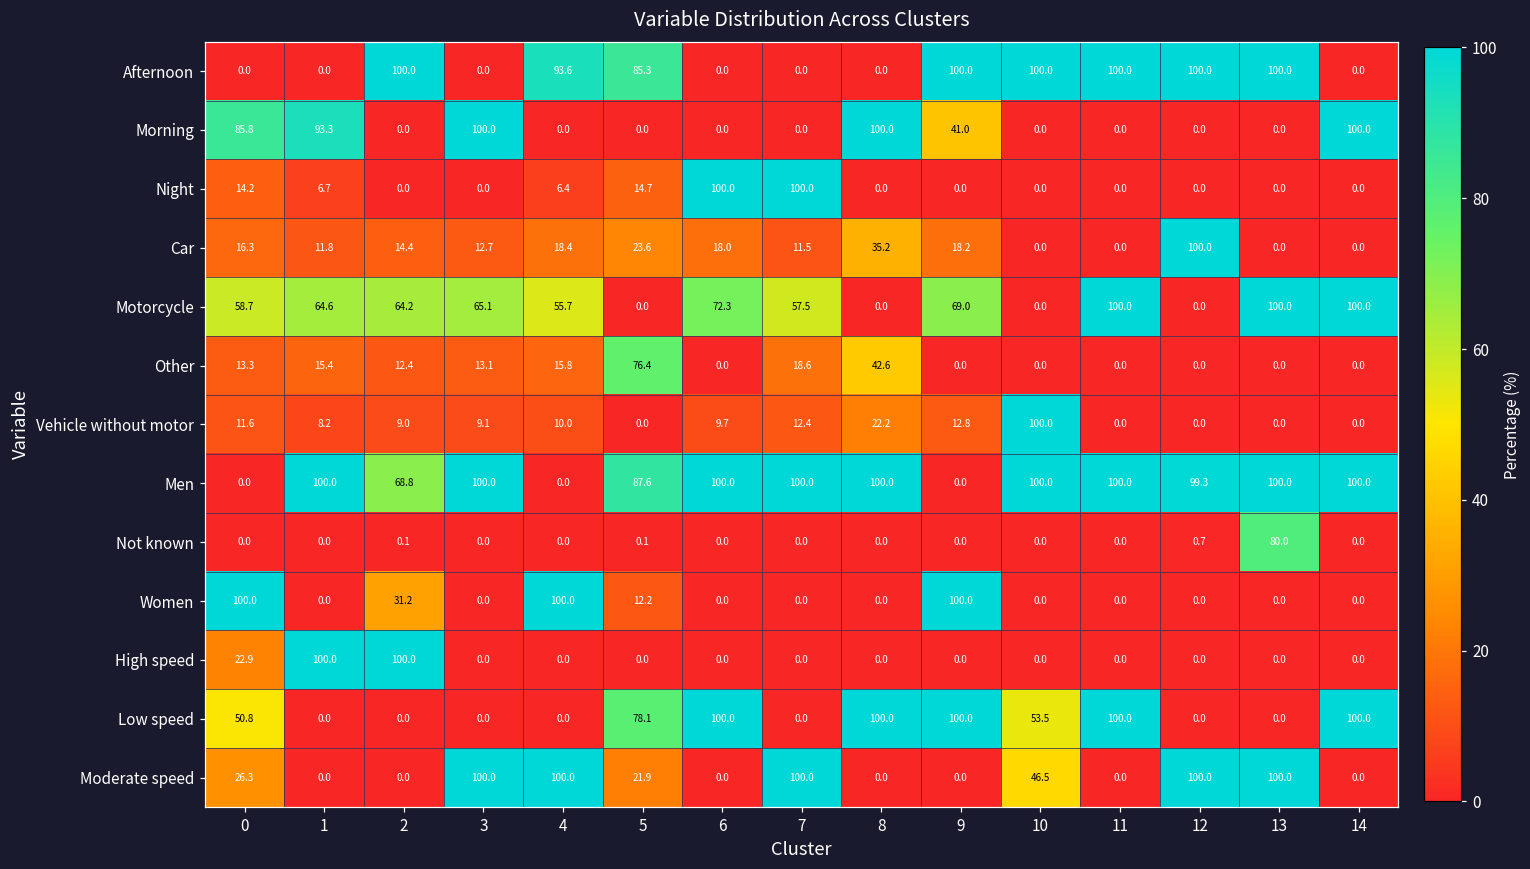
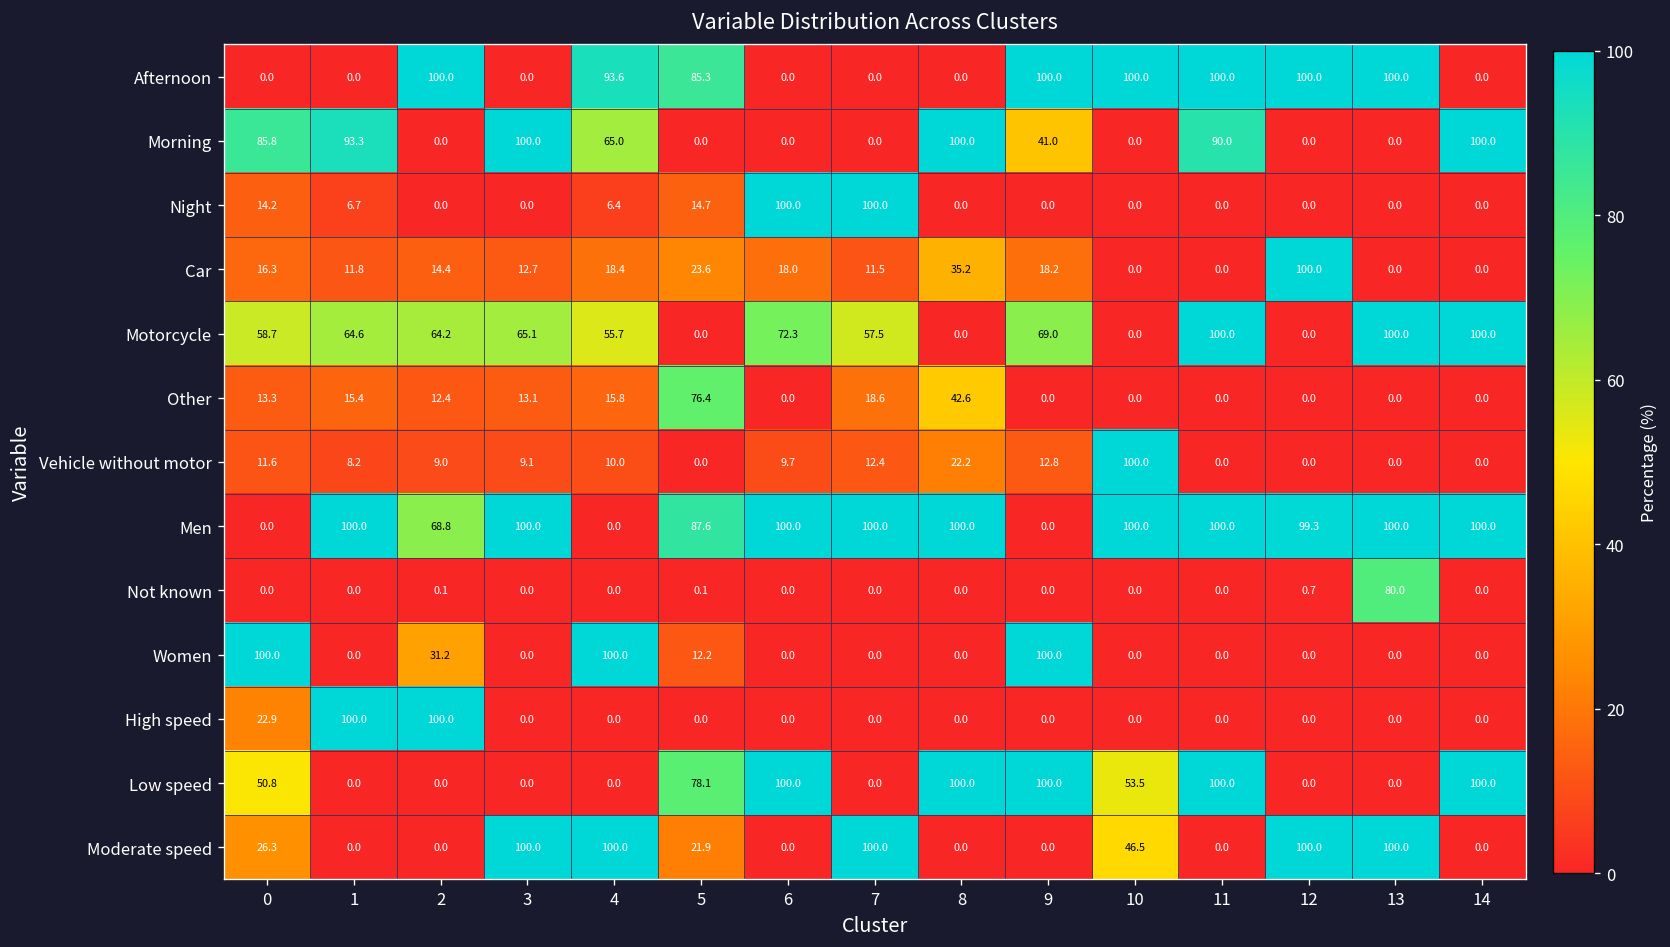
Morning, 4: 0.0 -> 65.0
Morning, 11: 0.0 -> 90.0
